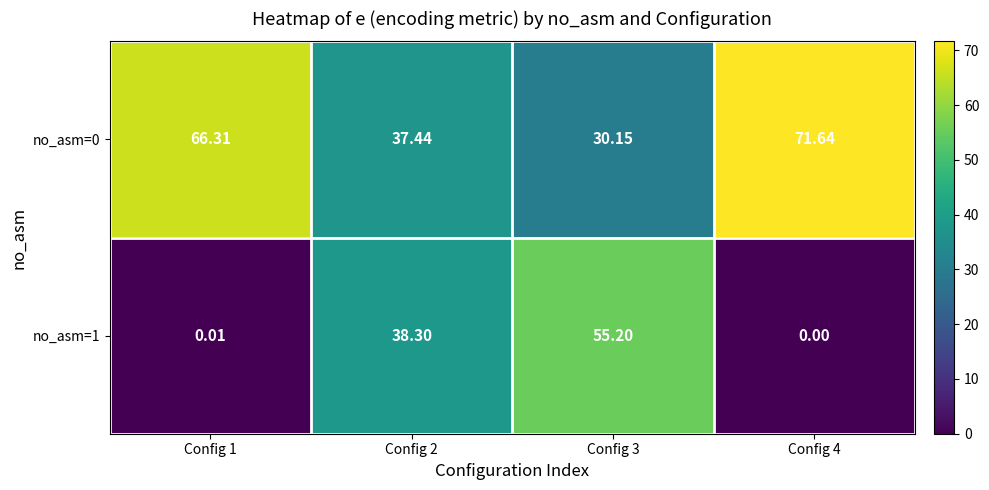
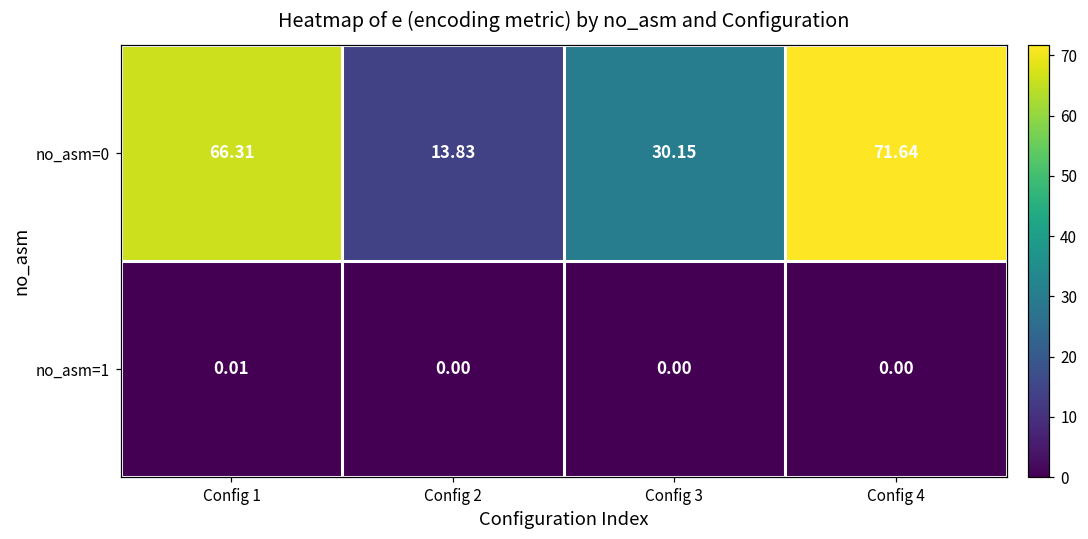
no_asm=0, Config 2: 37.44 -> 13.83
no_asm=1, Config 2: 38.30 -> 0.00
no_asm=1, Config 3: 55.20 -> 0.00
